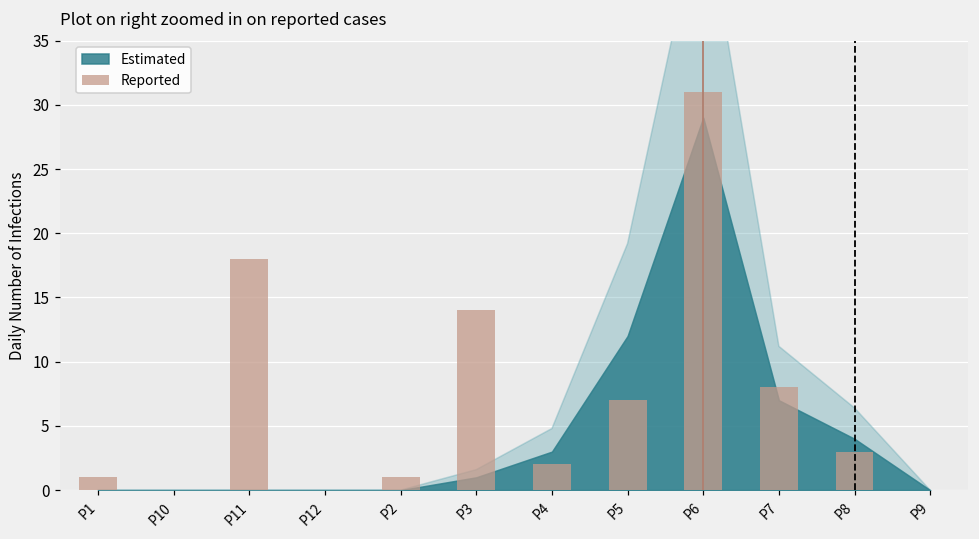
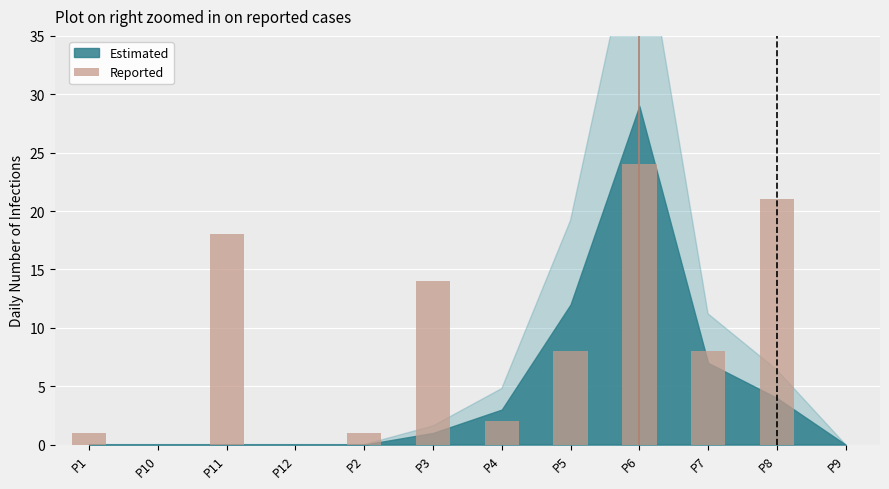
Reported, P5: 7 -> 8
Reported, P6: 31 -> 24
Reported, P8: 3 -> 21
